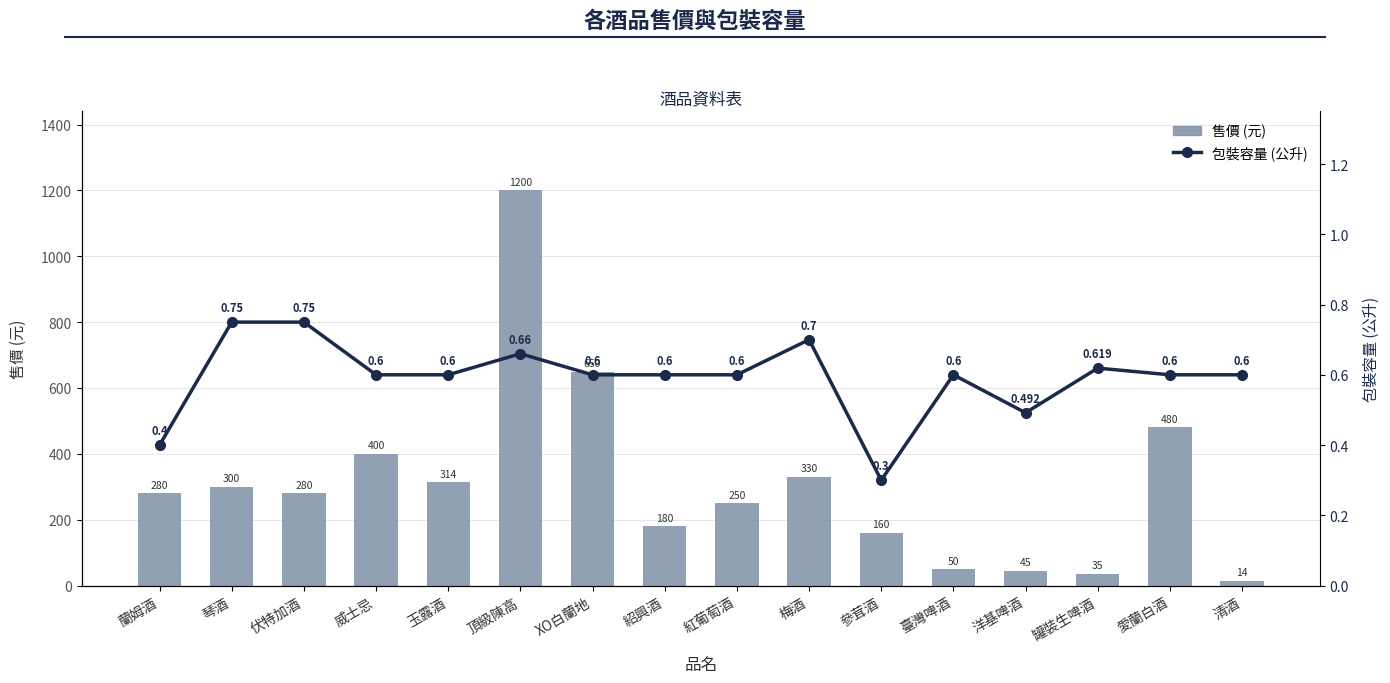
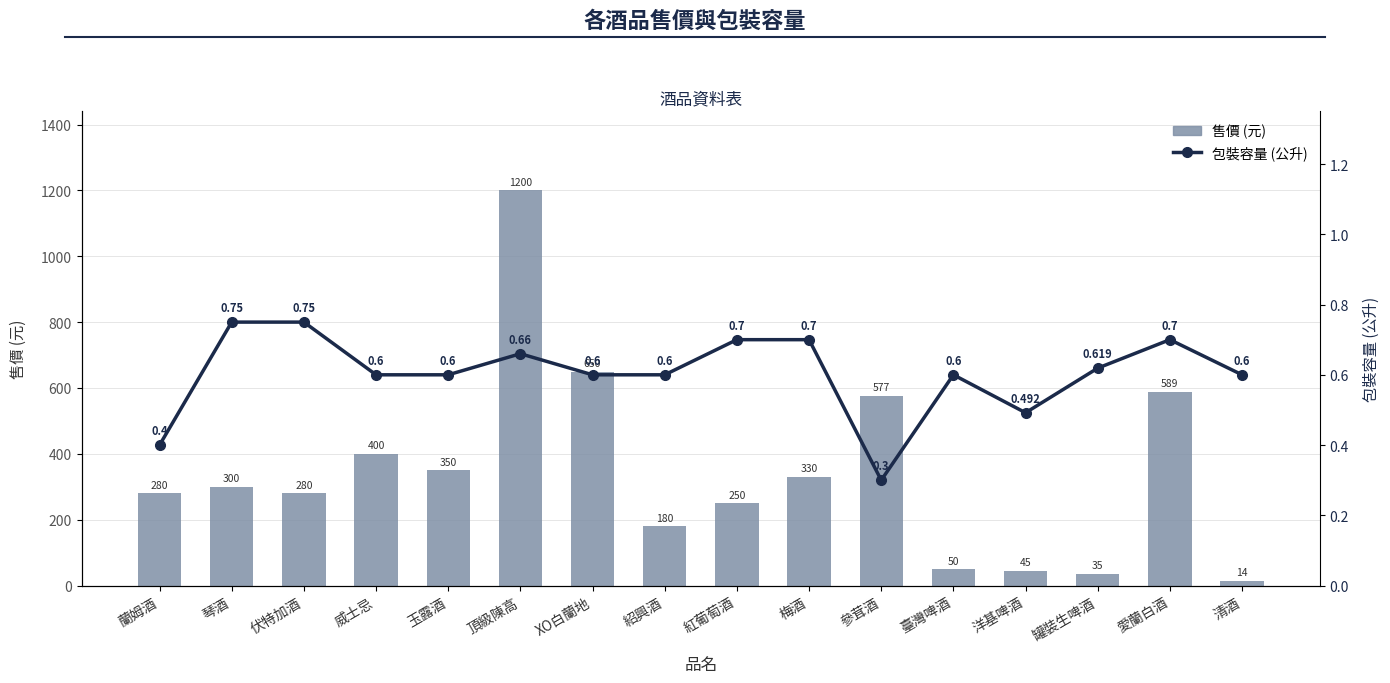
售價 (元), 玉露酒: 314 -> 350
售價 (元), 參茸酒: 160 -> 577
售價 (元), 愛蘭白酒: 480 -> 589
包裝容量 (公升), 紅葡萄酒: 0.6 -> 0.7
包裝容量 (公升), 愛蘭白酒: 0.6 -> 0.7
